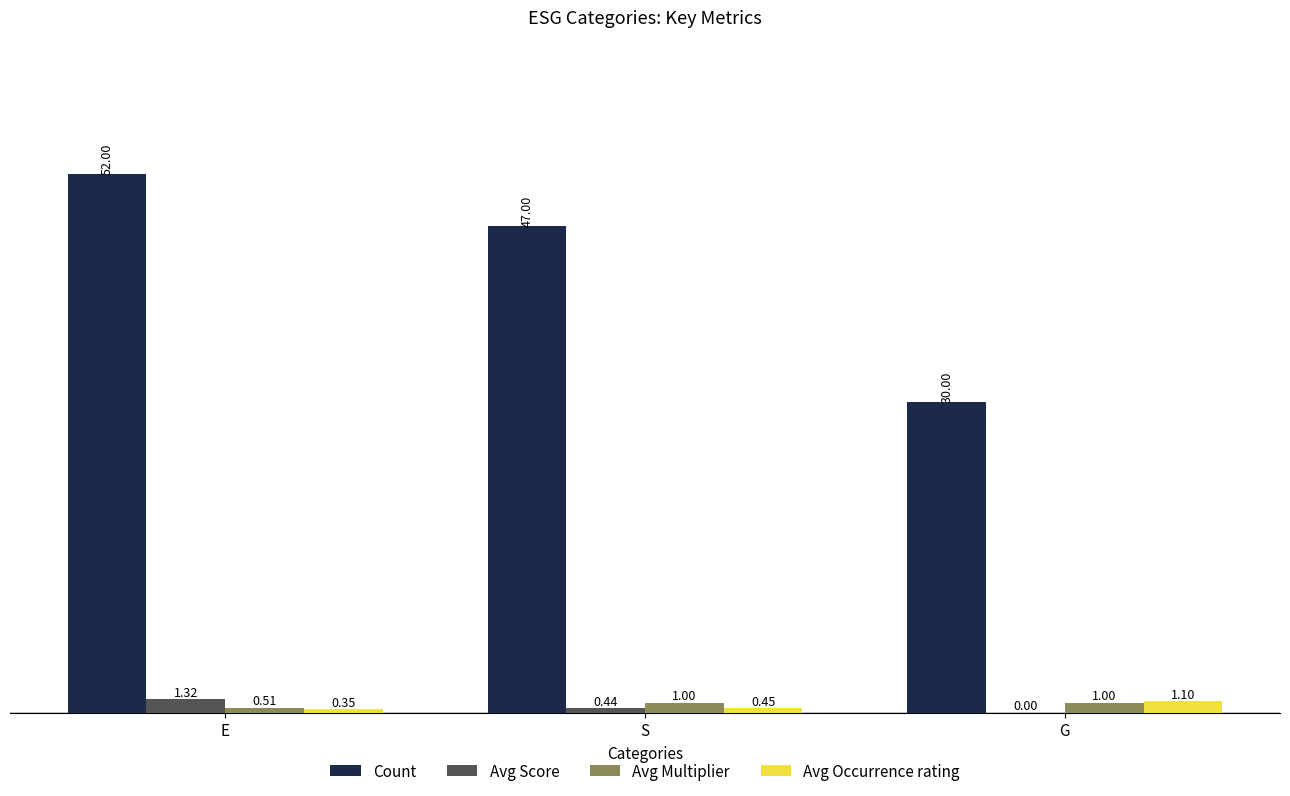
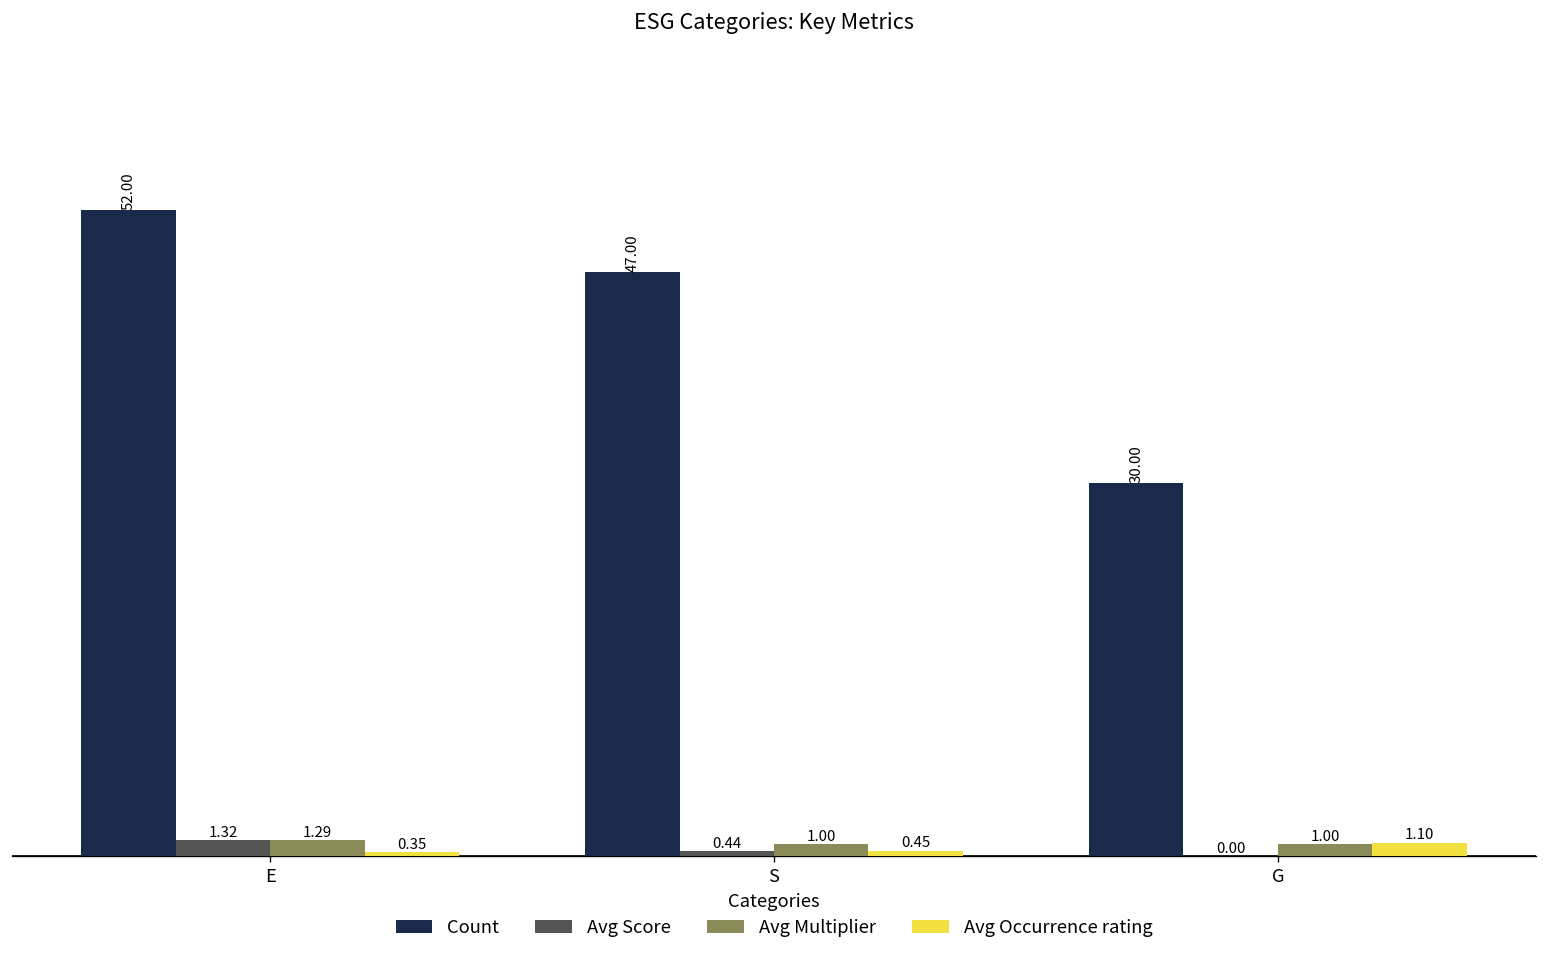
Avg Multiplier, E: 0.51 -> 1.29
